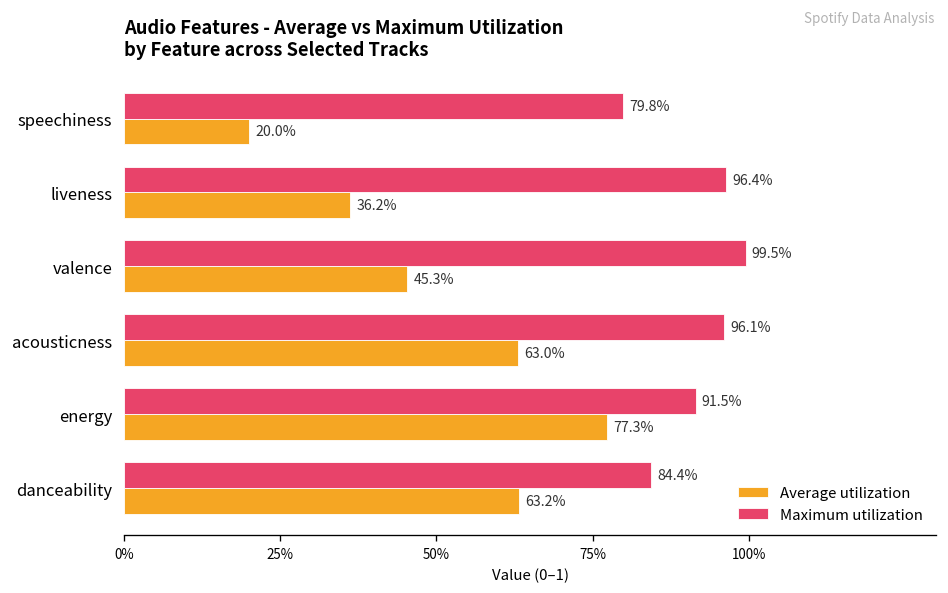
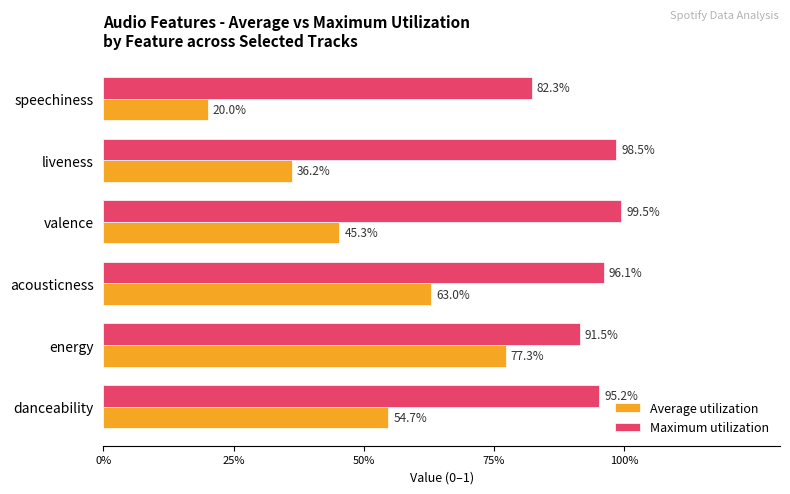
Maximum utilization, speechiness: 79.8% -> 82.3%
Maximum utilization, liveness: 96.4% -> 98.5%
Maximum utilization, danceability: 84.4% -> 95.2%
Average utilization, danceability: 63.2% -> 54.7%
